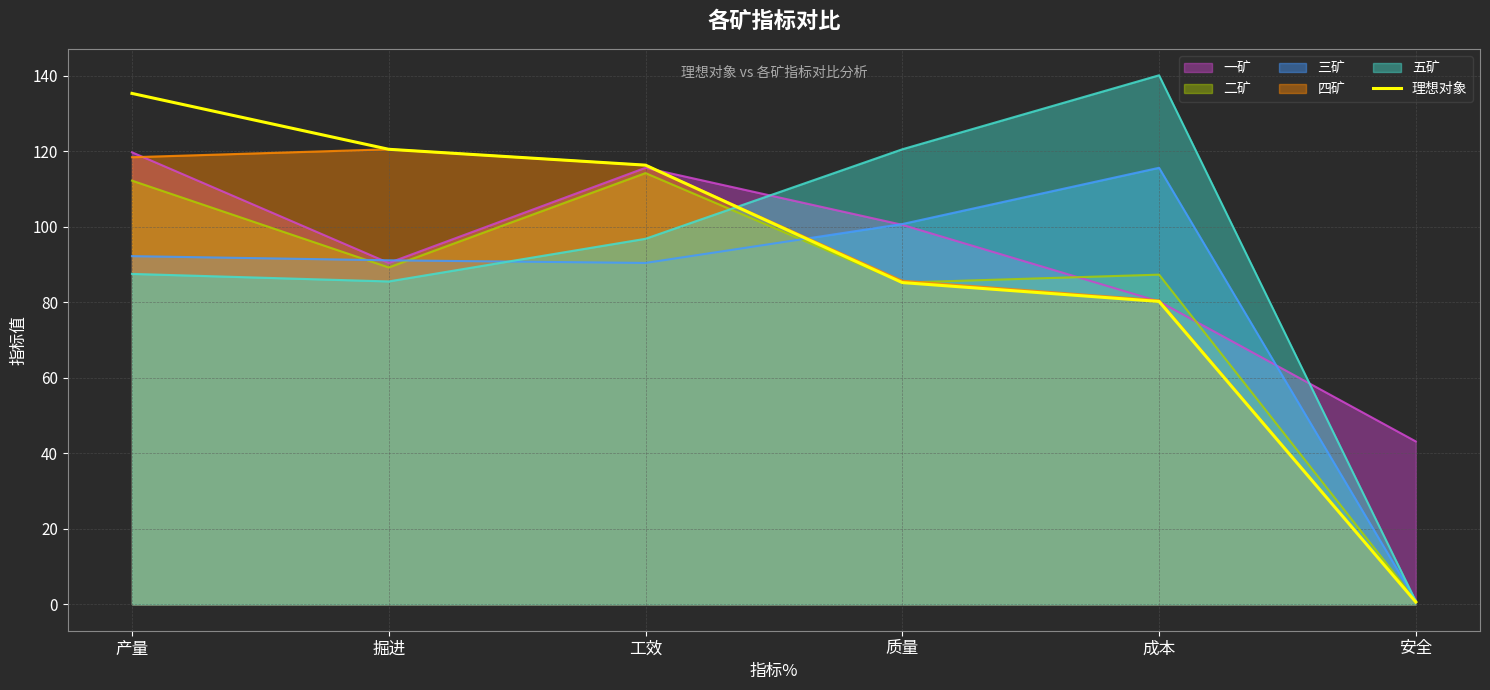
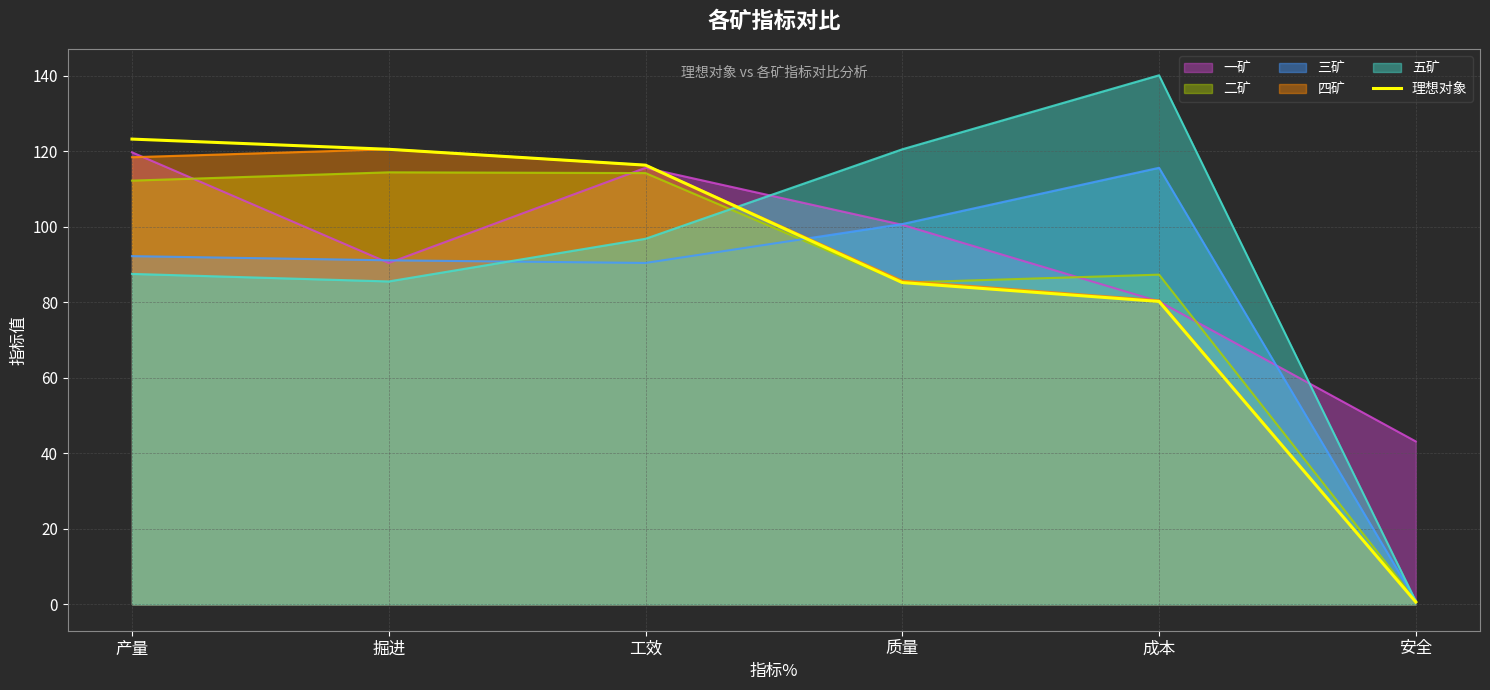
理想对象, 产量: 135 -> 123
二矿, 掘进: 89 -> 114
